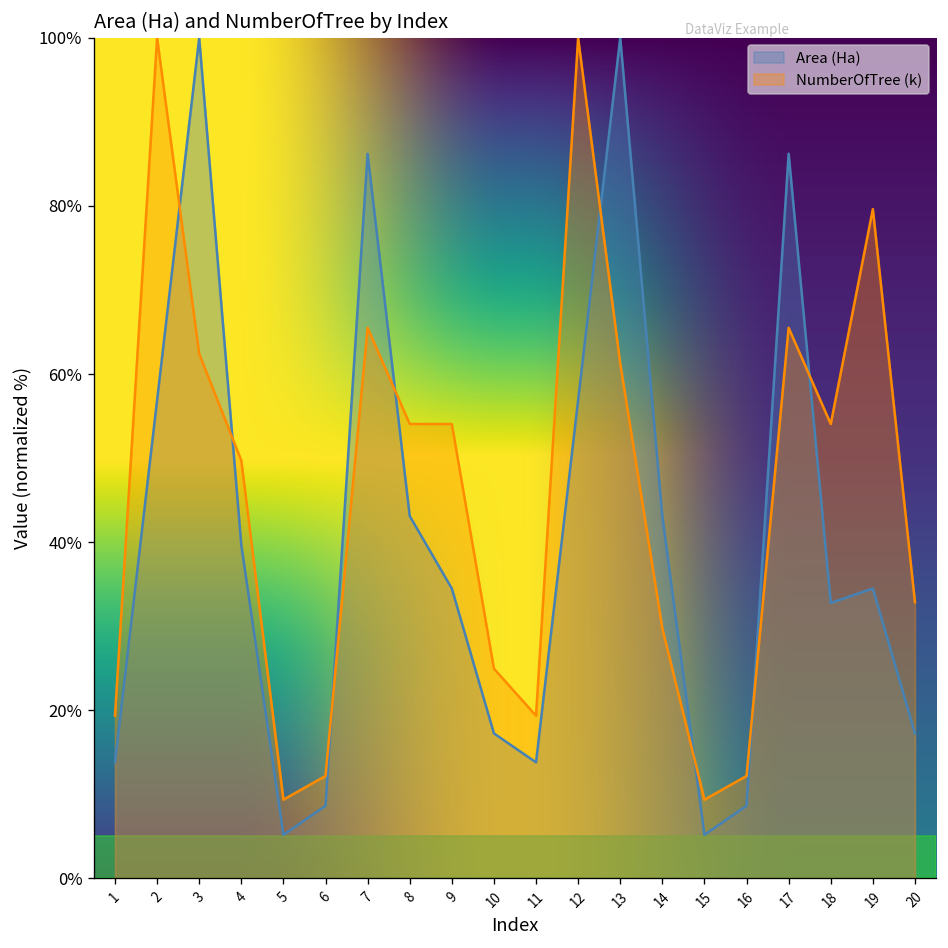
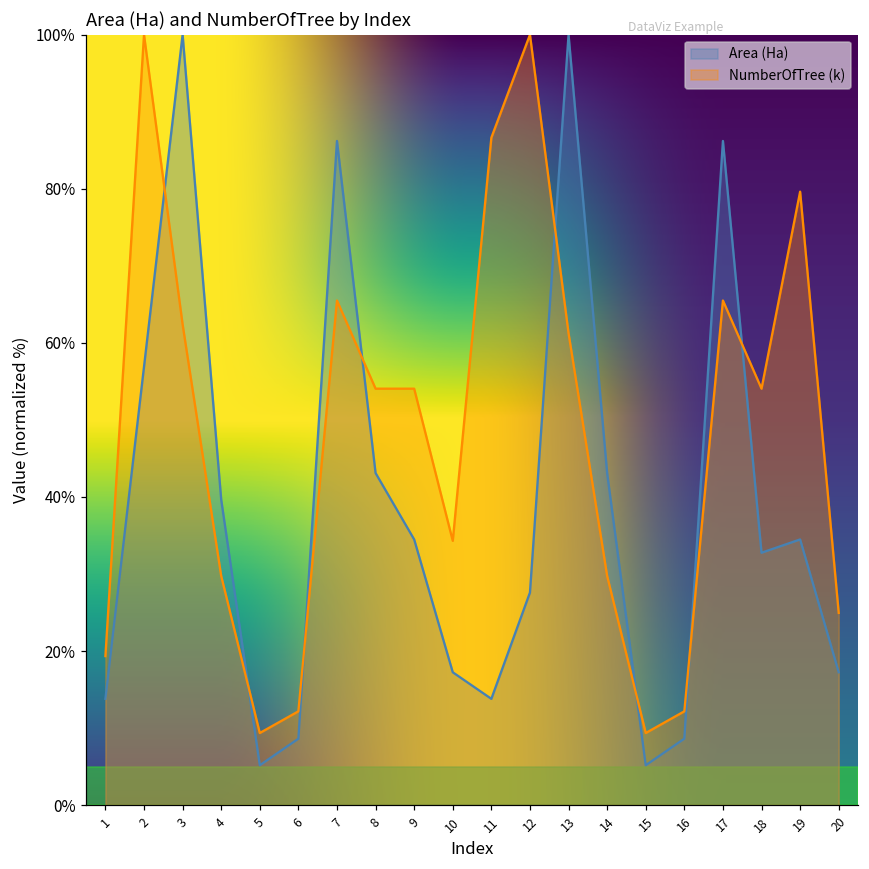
NumberOfTree (k), 4: 50% -> 30%
NumberOfTree (k), 10: 25% -> 34%
NumberOfTree (k), 11: 19% -> 87%
Area (Ha), 12: 57% -> 28%
NumberOfTree (k), 20: 33% -> 25%
